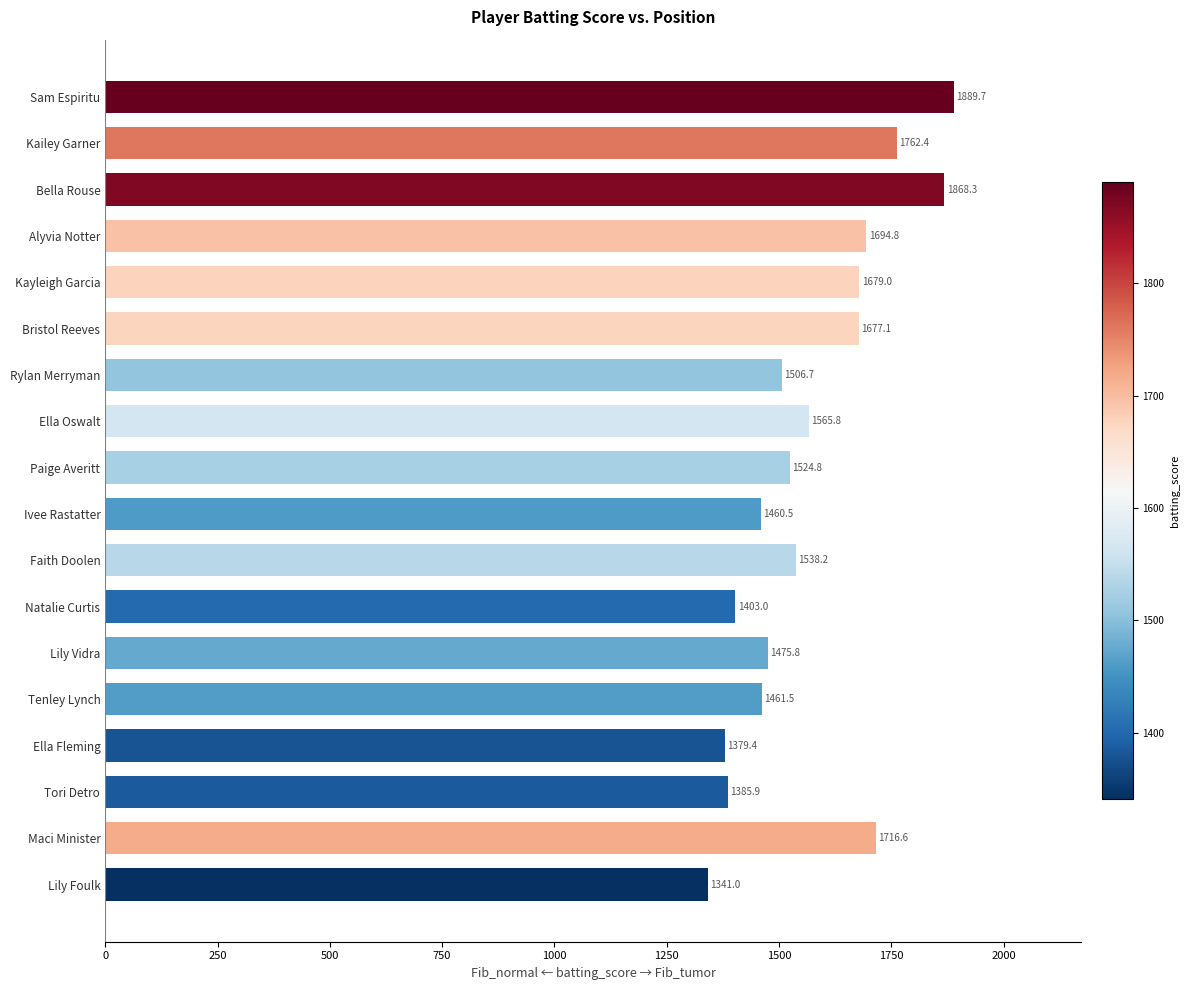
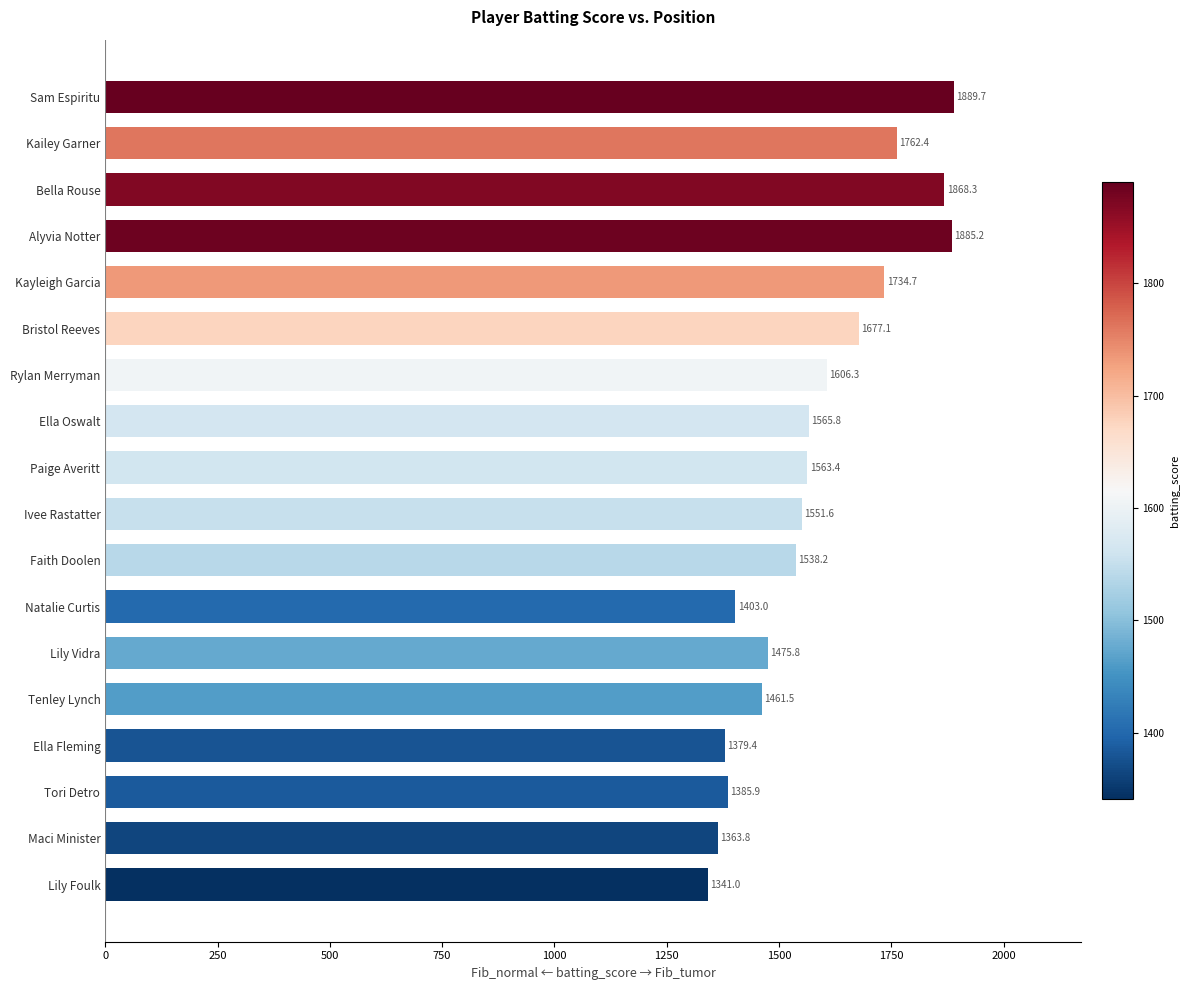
Alyvia Notter: 1694.8 -> 1885.2
Kayleigh Garcia: 1679.0 -> 1734.7
Rylan Merryman: 1506.7 -> 1606.3
Paige Averitt: 1524.8 -> 1563.4
Ivee Rastatter: 1460.5 -> 1551.6
Maci Minister: 1716.6 -> 1363.8
